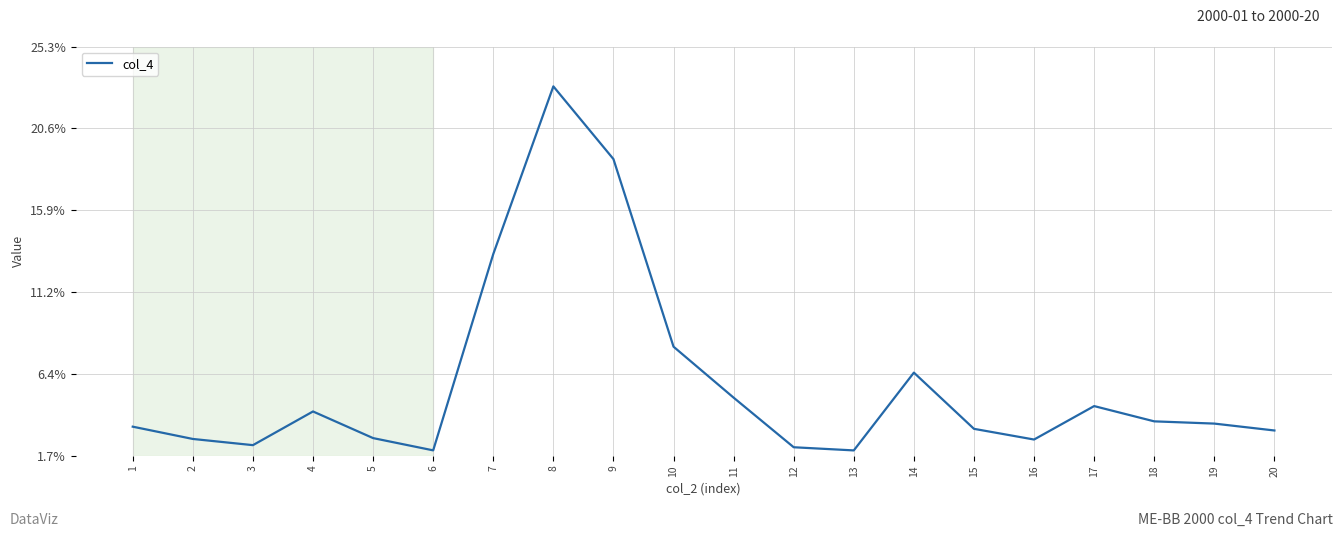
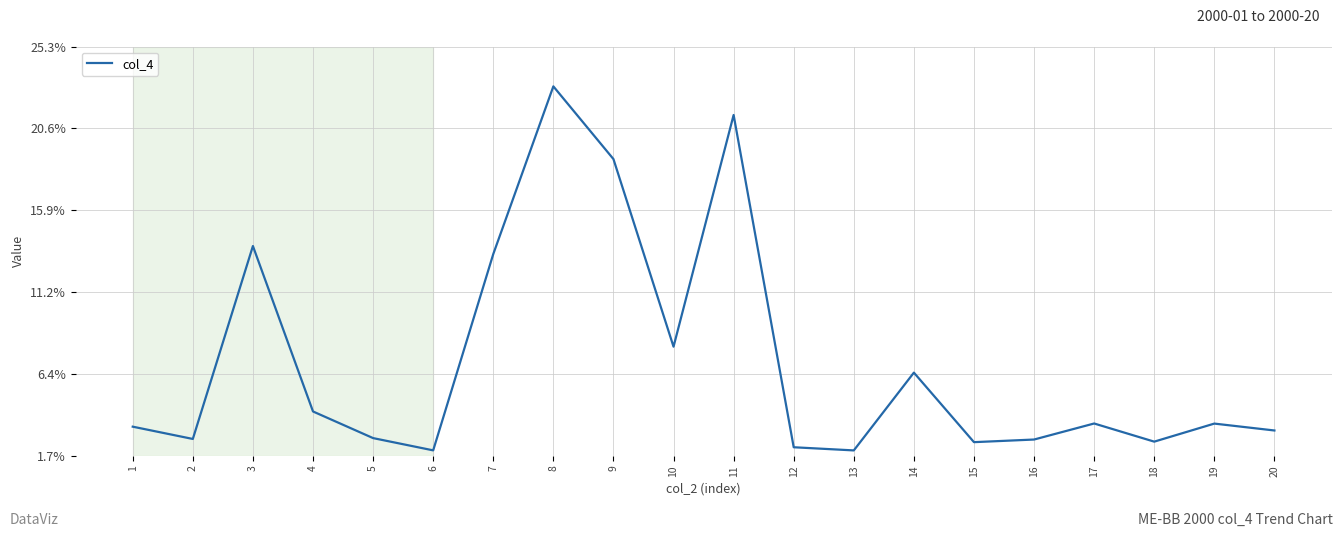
3: 2.3% -> 13.8%
11: 5.0% -> 21.4%
15: 3.2% -> 2.5%
17: 4.6% -> 3.6%
18: 3.7% -> 2.5%
